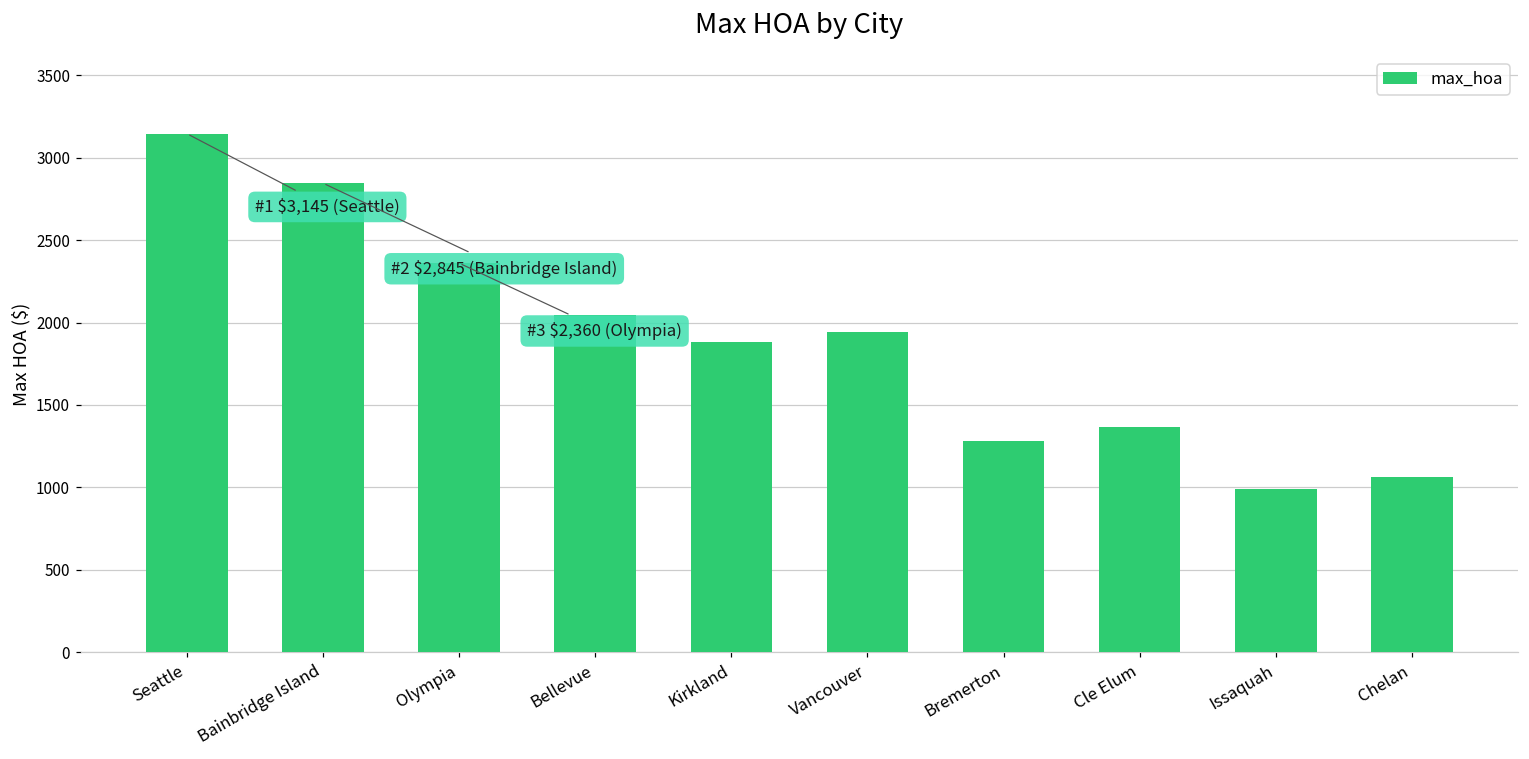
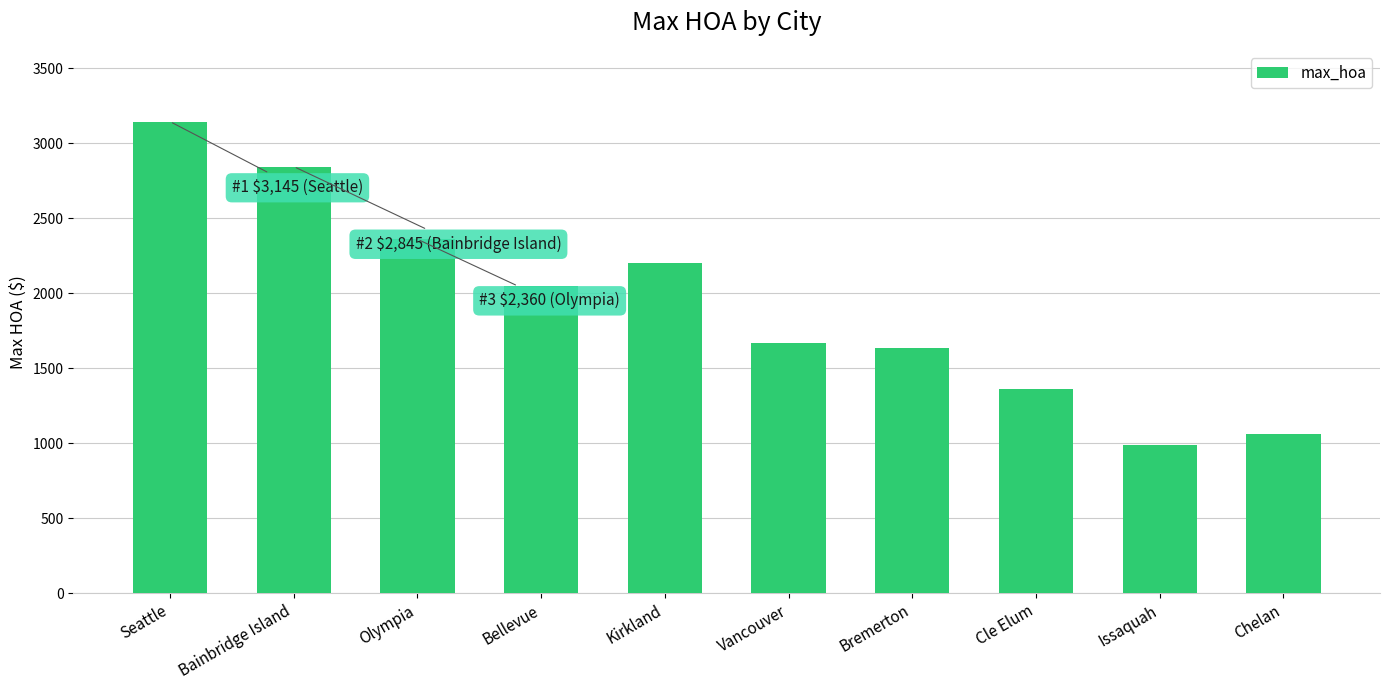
Kirkland: 1880 -> 2200
Vancouver: 1940 -> 1670
Bremerton: 1280 -> 1640
